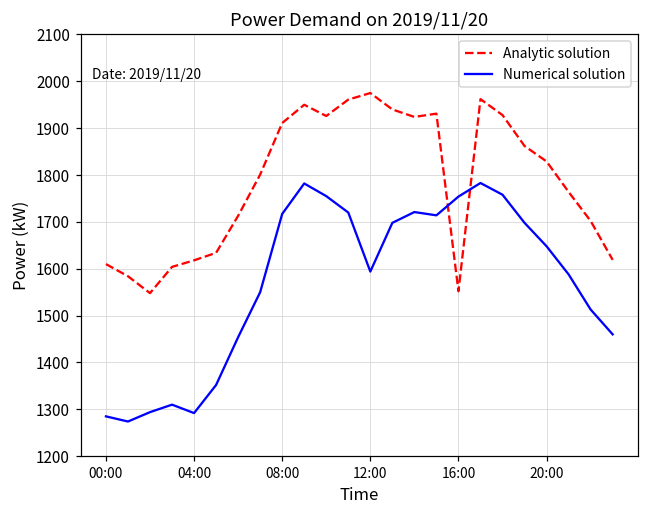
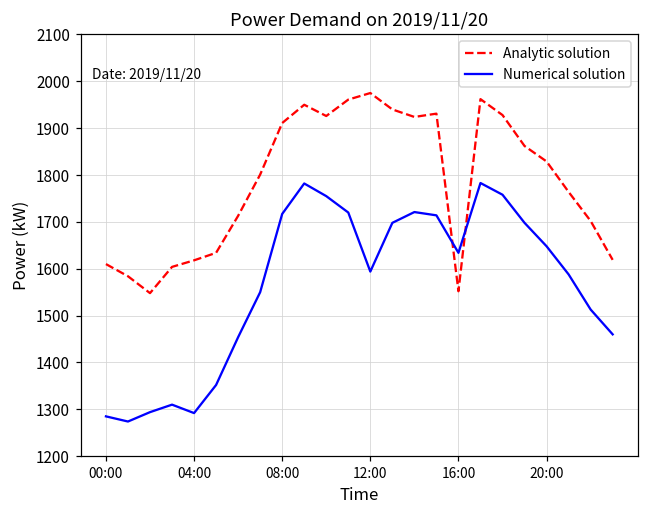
Numerical solution, 16:00: 1750 -> 1630
